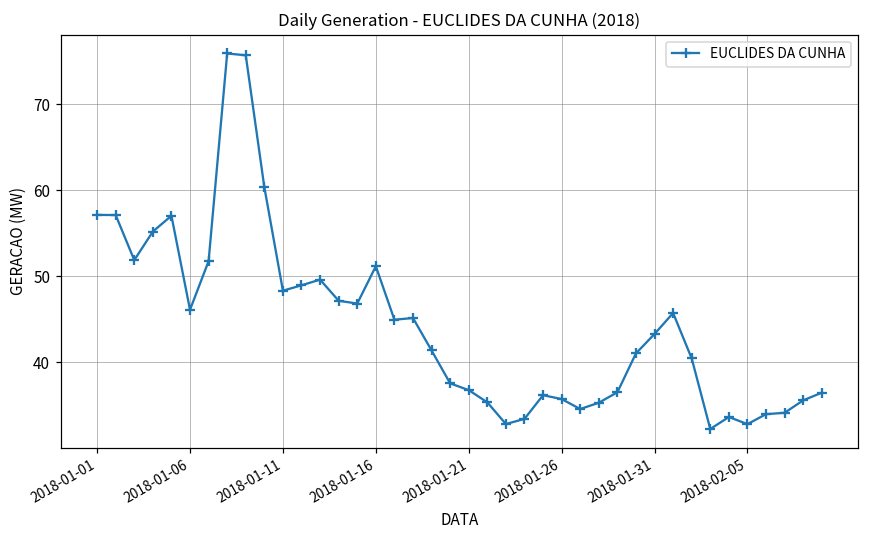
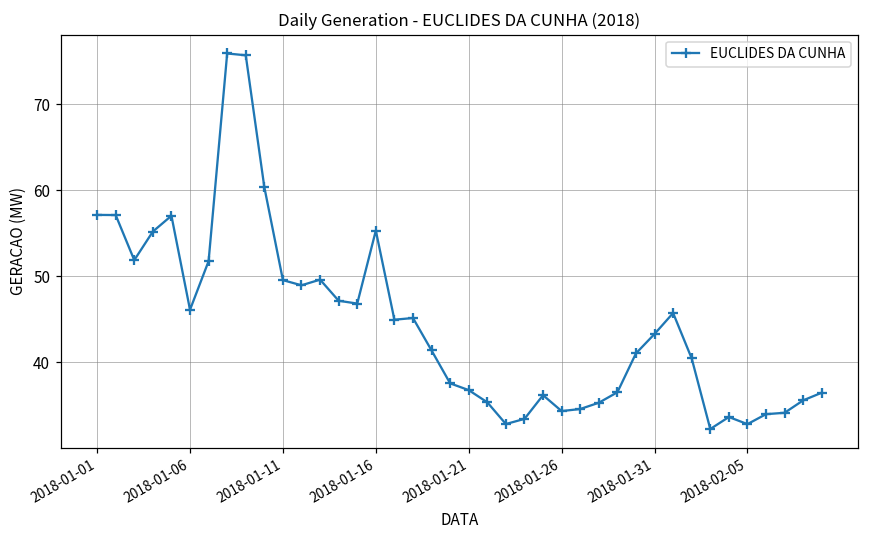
2018-01-11: 48 -> 50
2018-01-16: 51 -> 55
2018-01-26: 36 -> 34
